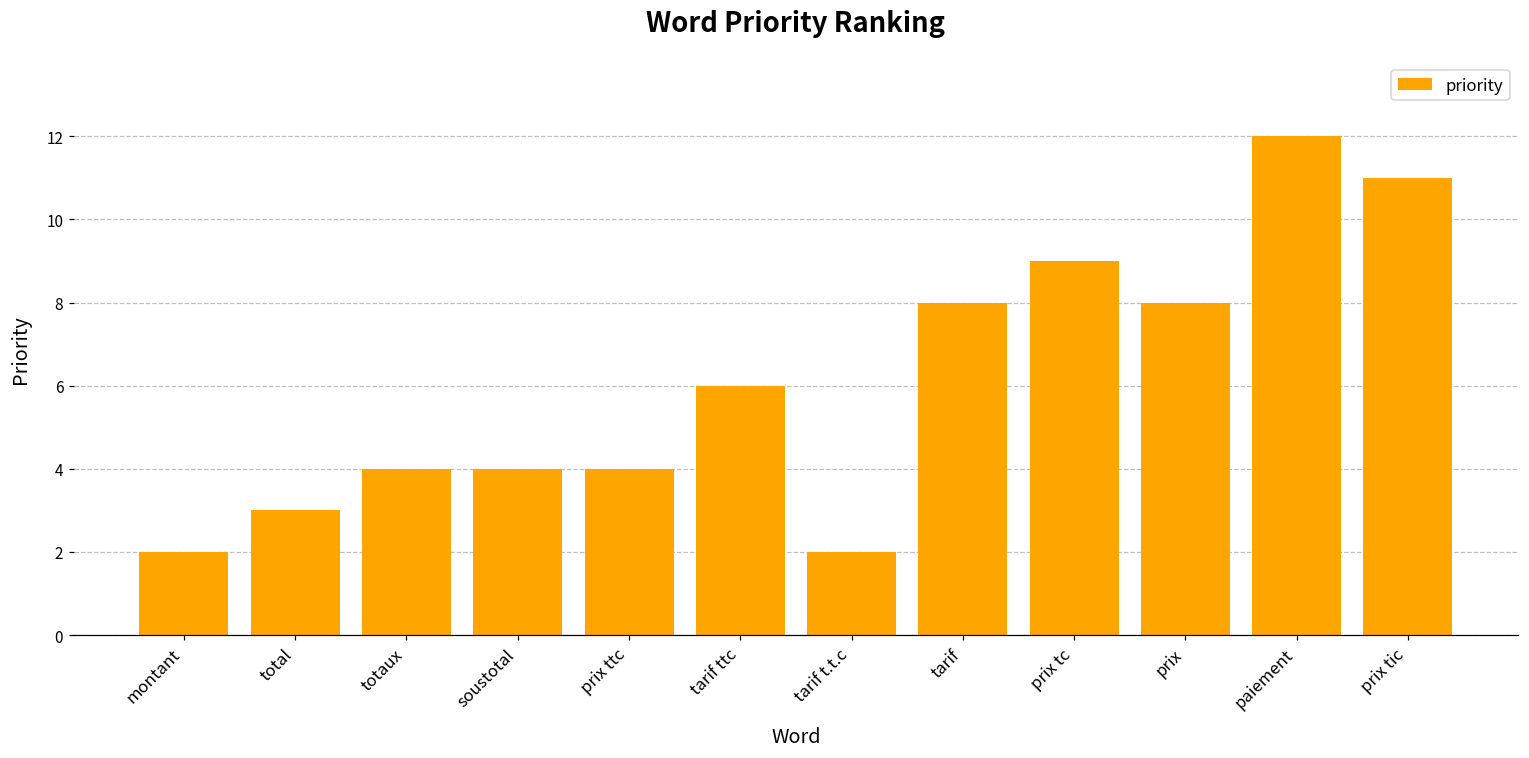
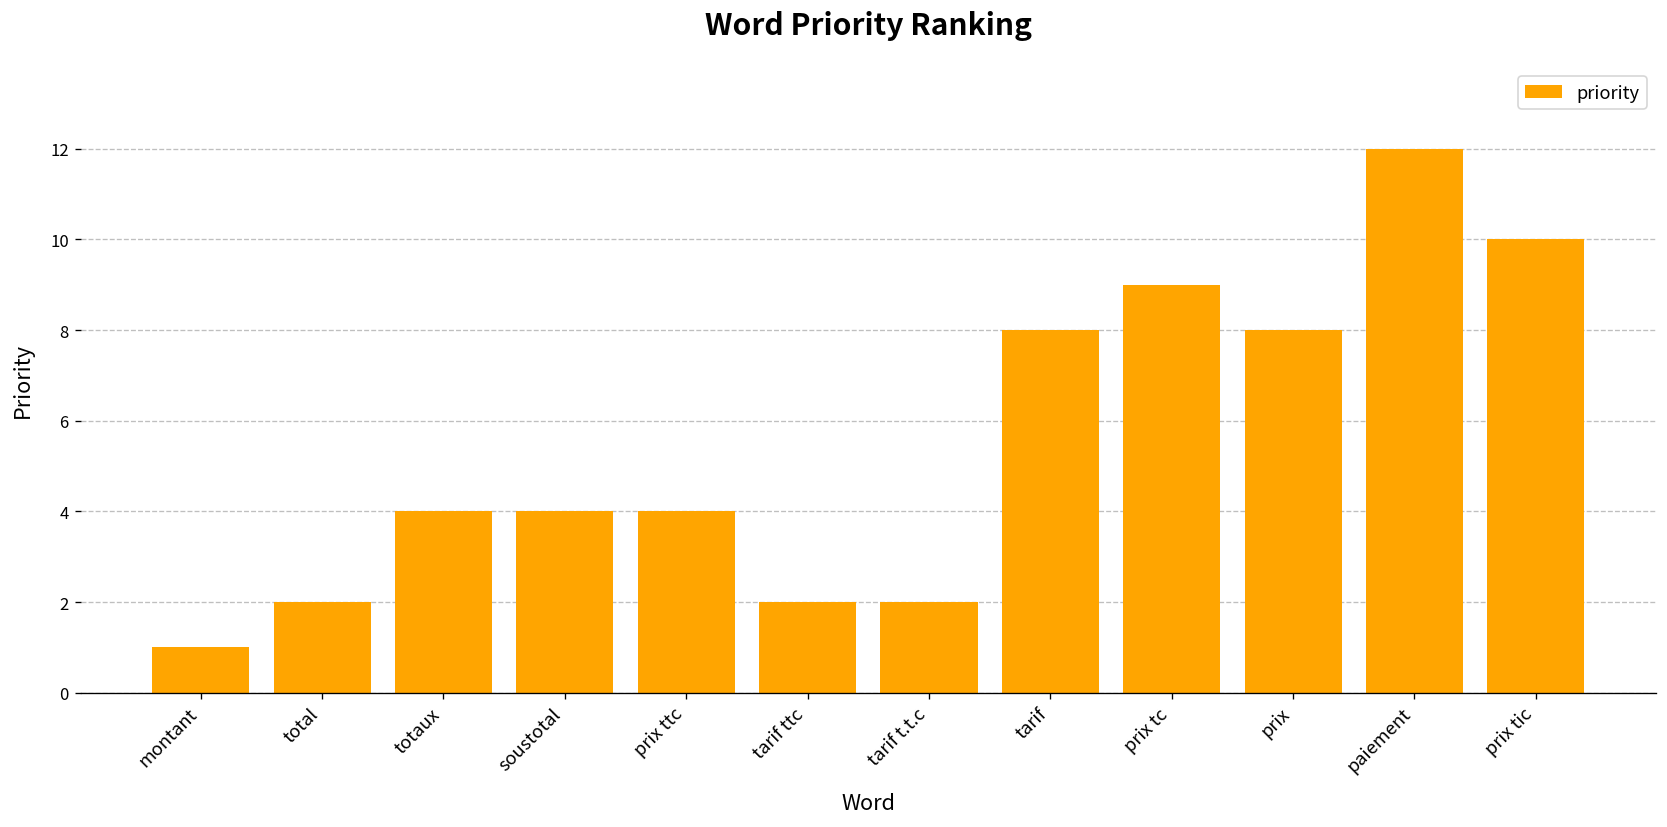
montant: 2 -> 1
total: 3 -> 2
tarif ttc: 6 -> 2
prix tic: 11 -> 10
